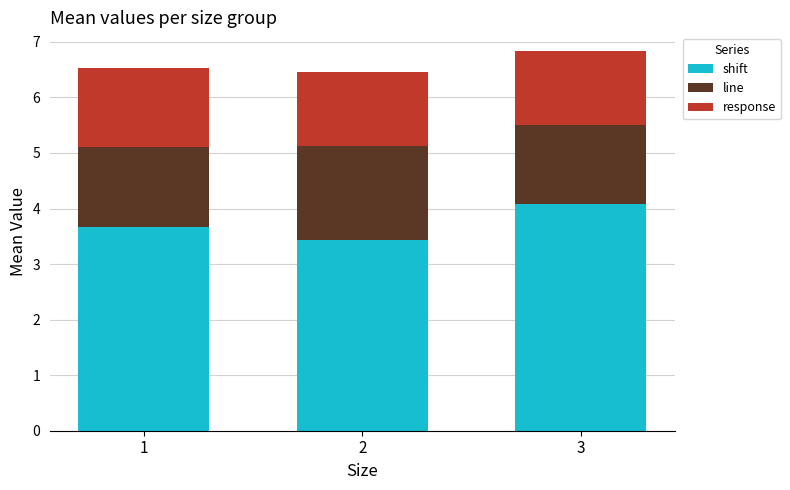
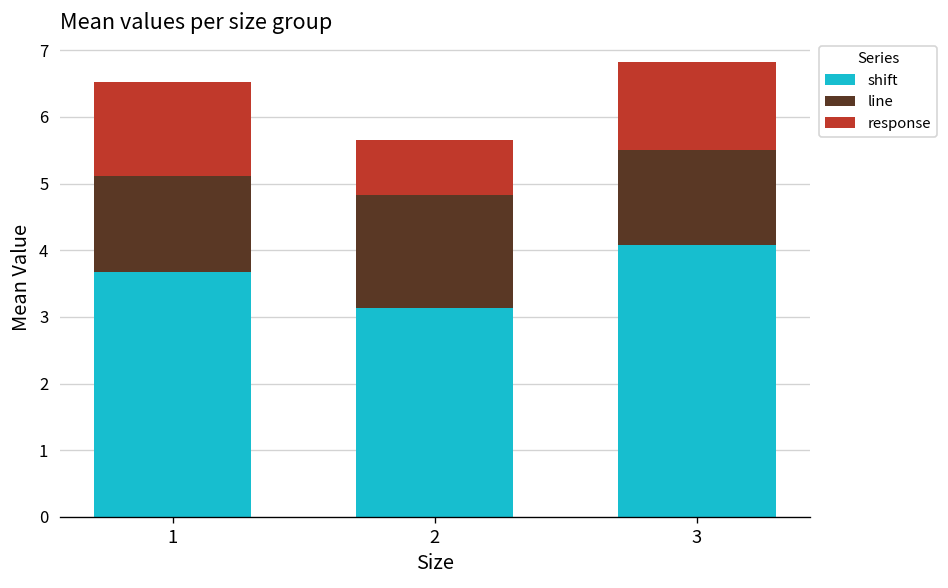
shift, 2: 3.4 -> 3.1
response, 2: 1.3 -> 0.8
